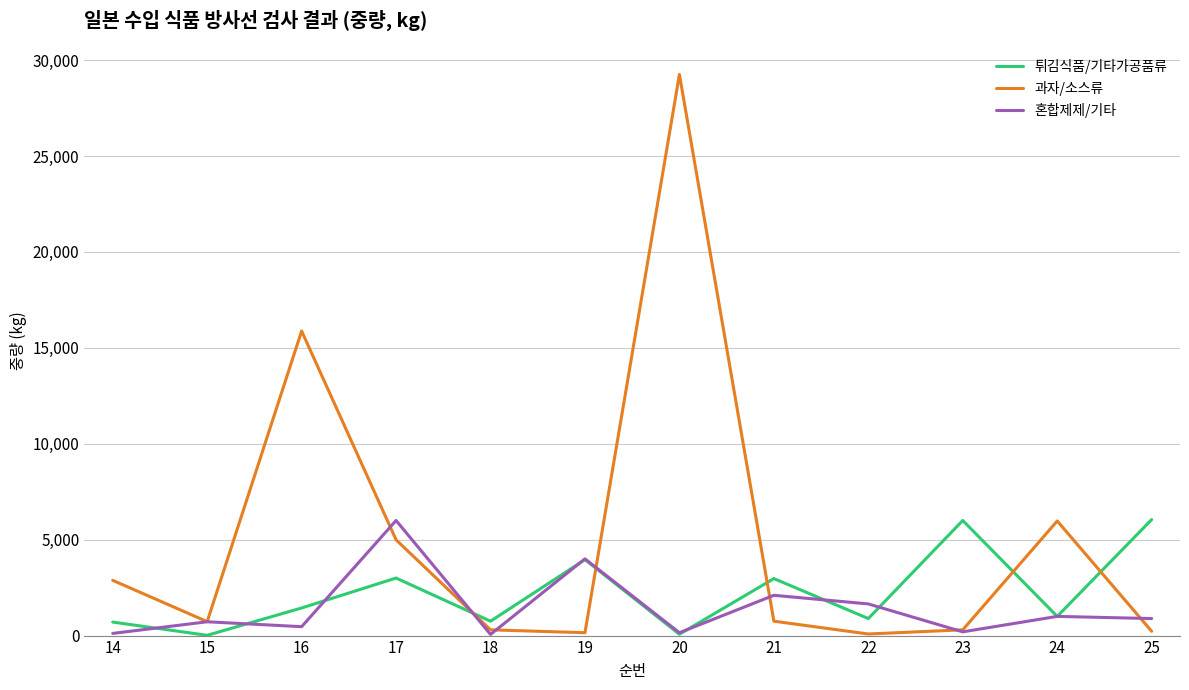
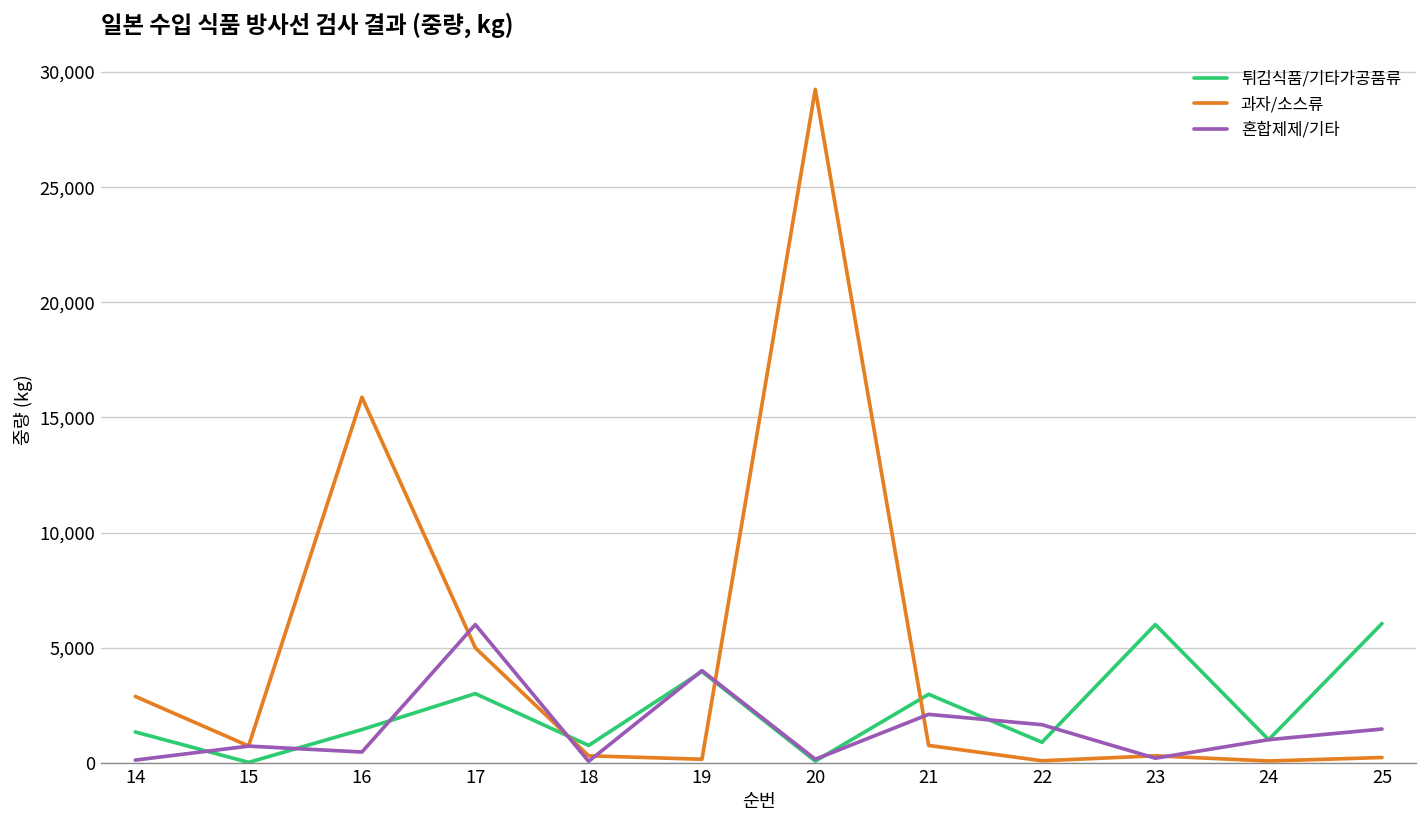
튀김식품/기타가공품류, 14: 700 -> 1,300
과자/소스류, 24: 6,000 -> 100
혼합제제/기타, 25: 900 -> 1,500
